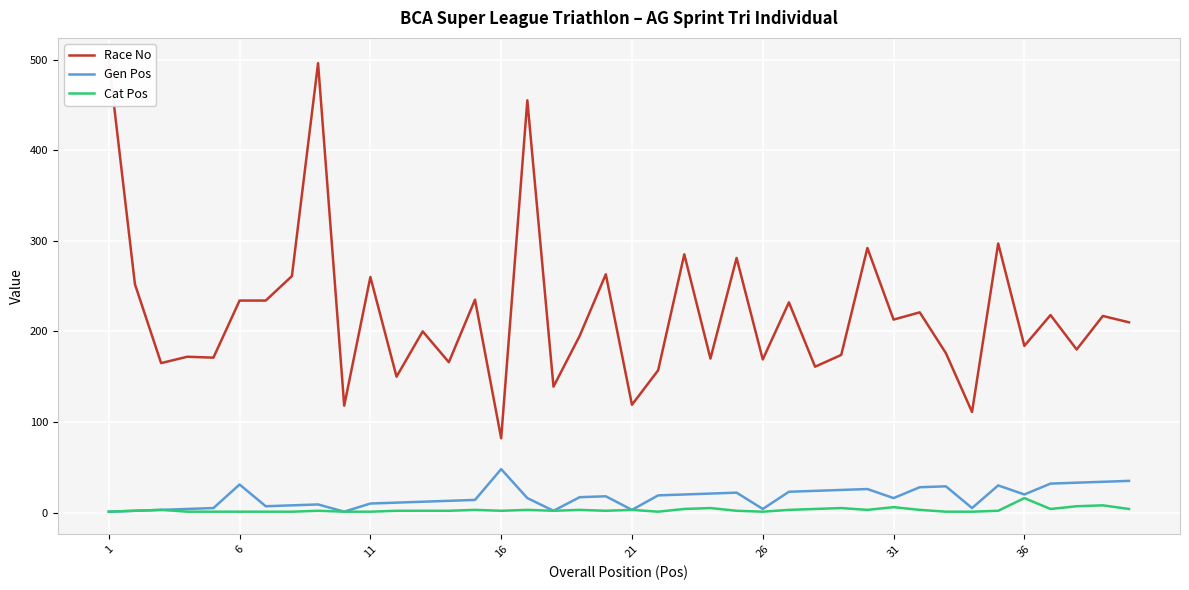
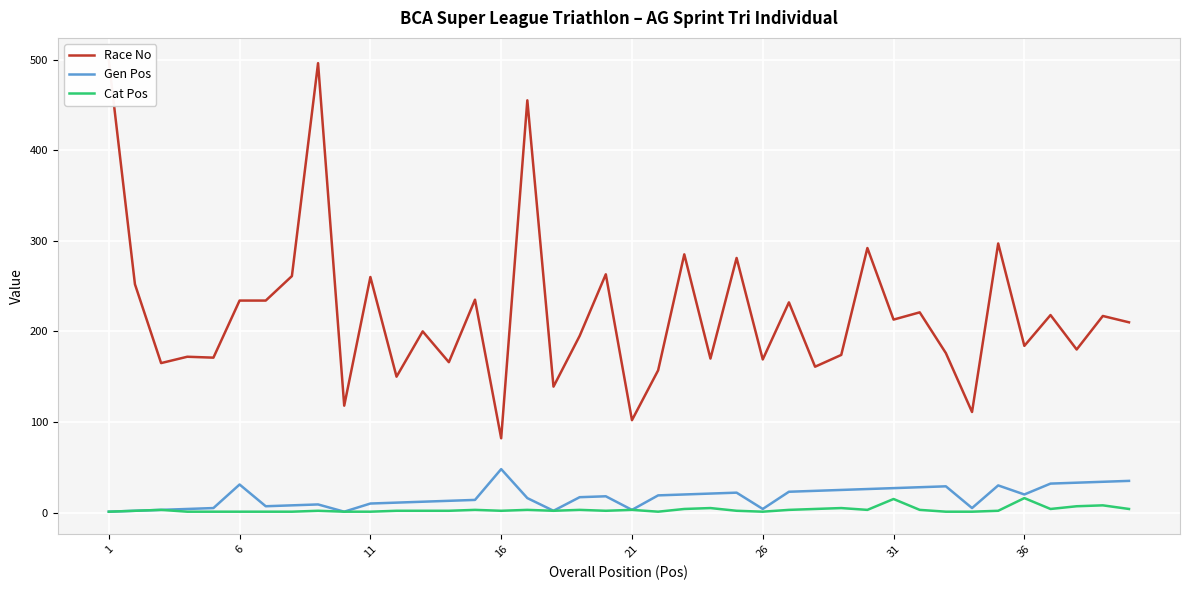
Race No, 21: 120 -> 100
Gen Pos, 31: 20 -> 30
Cat Pos, 31: 10 -> 20
